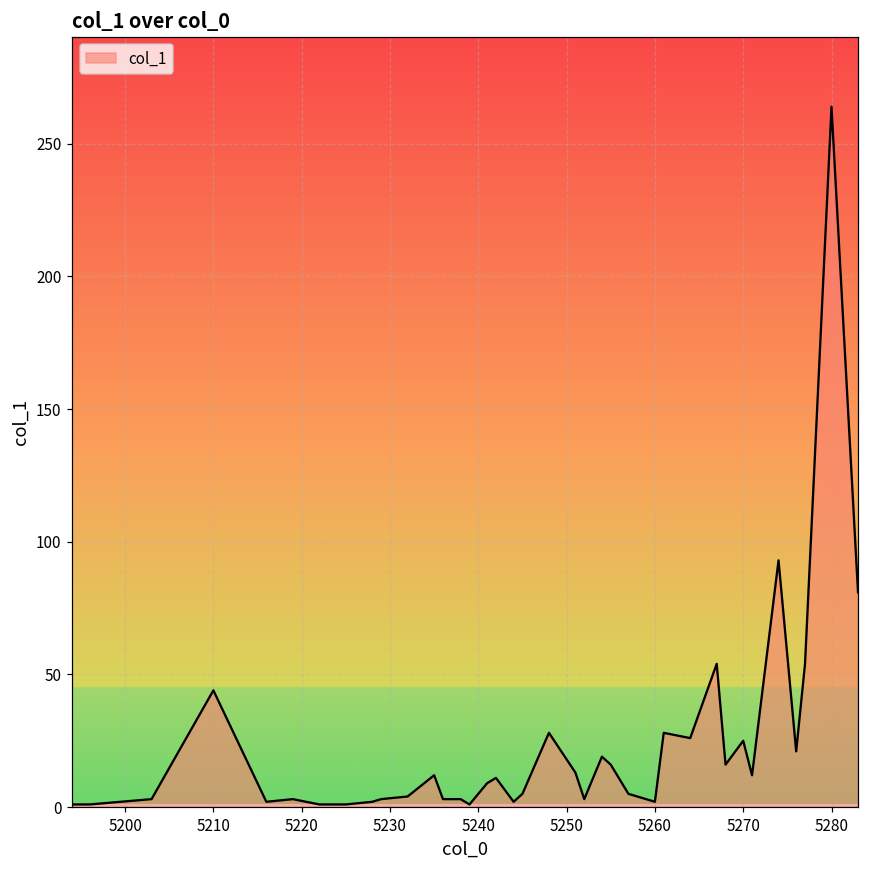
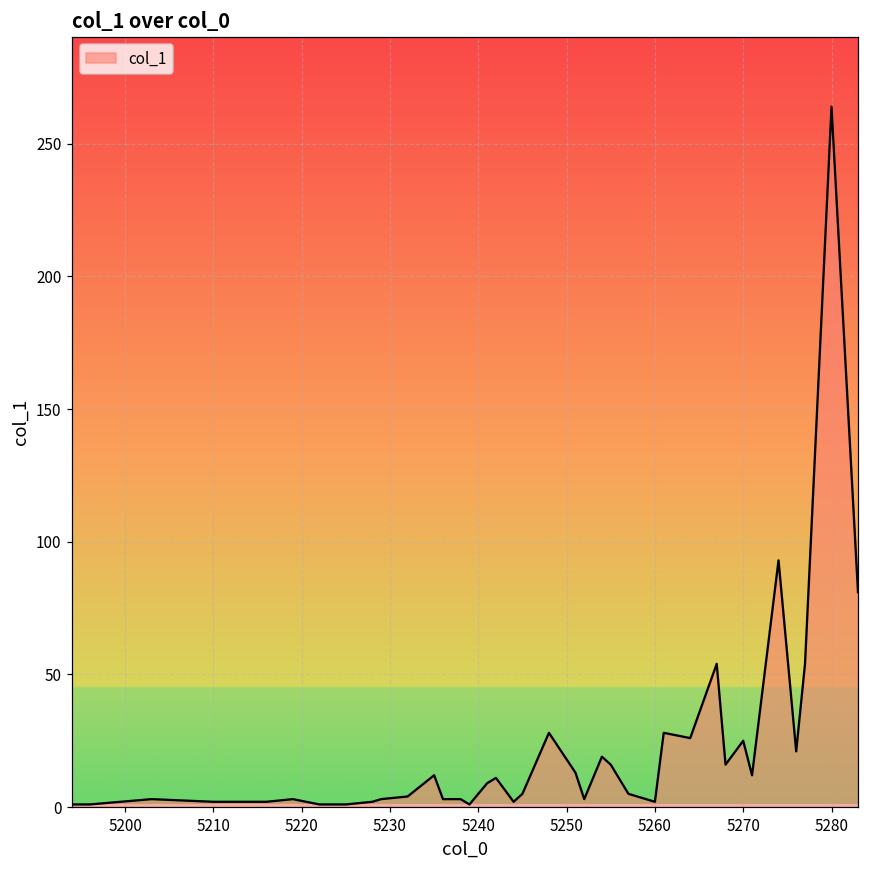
5210: 44 -> 2
